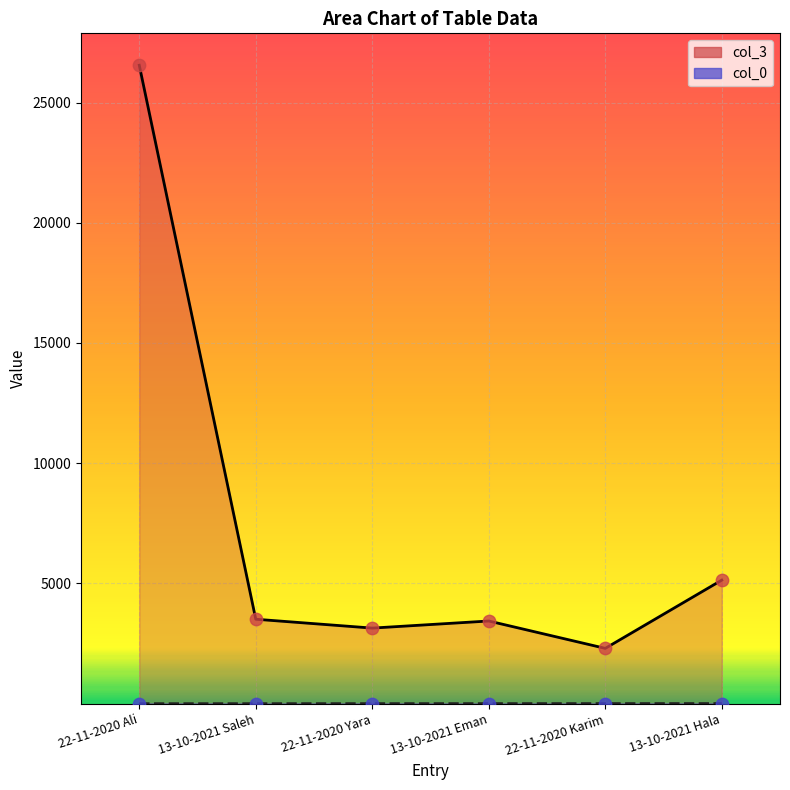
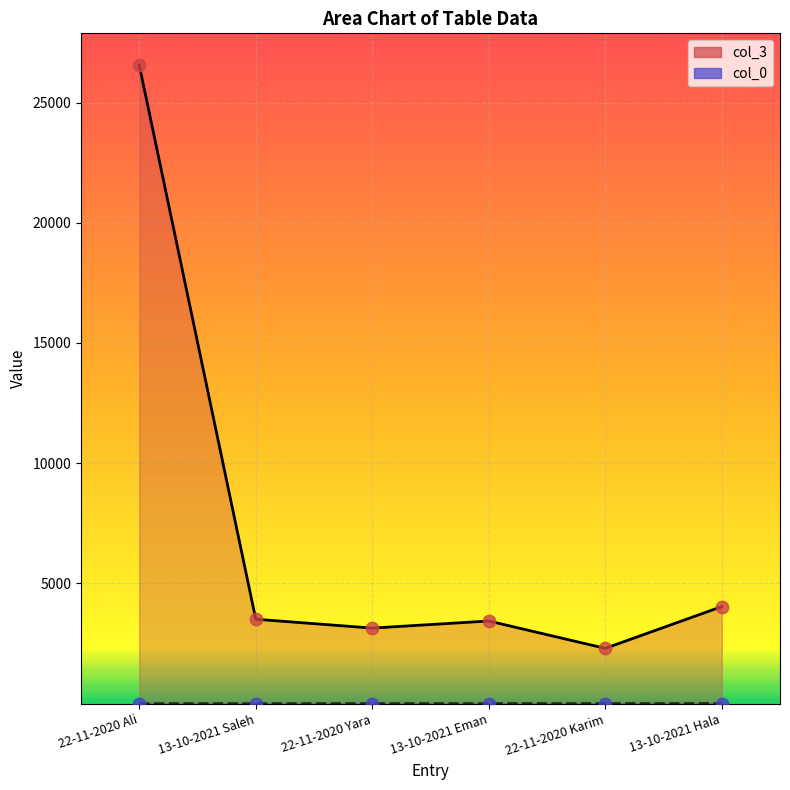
col_3, 13-10-2021 Hala: 5100 -> 4000
